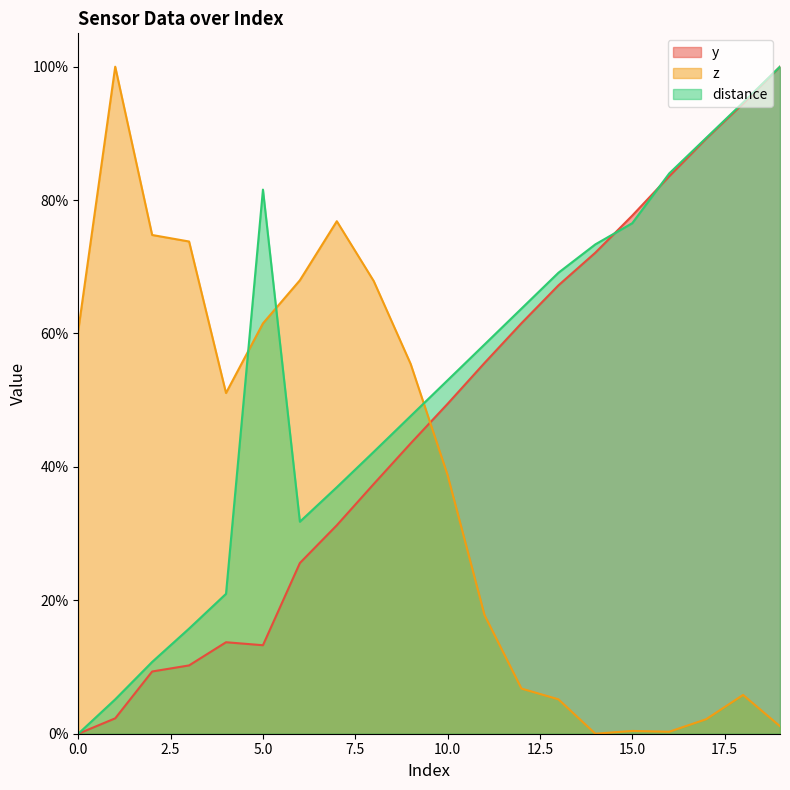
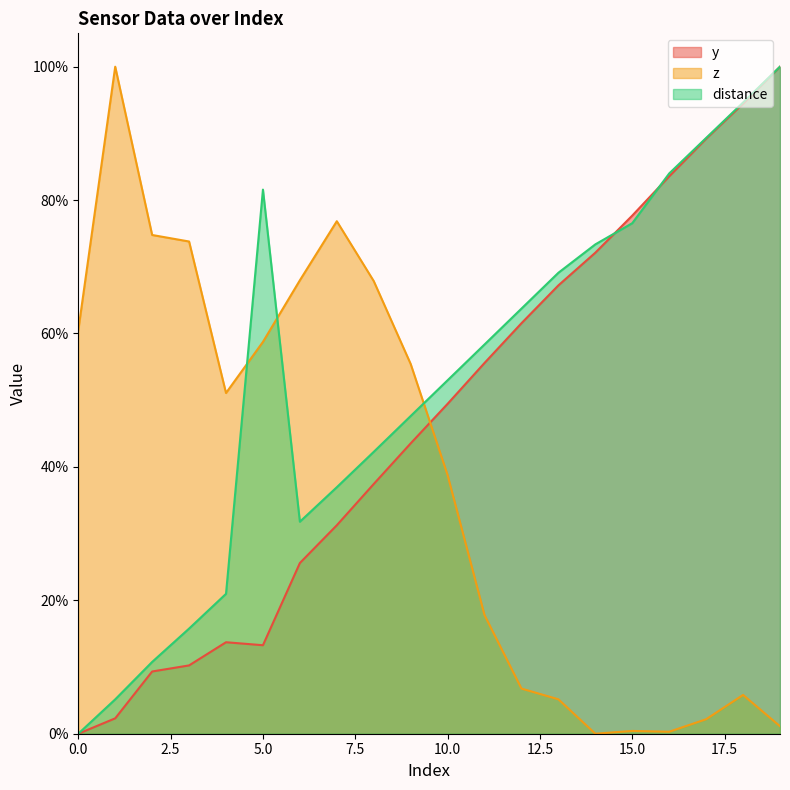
z, 5.0: 62% -> 59%
